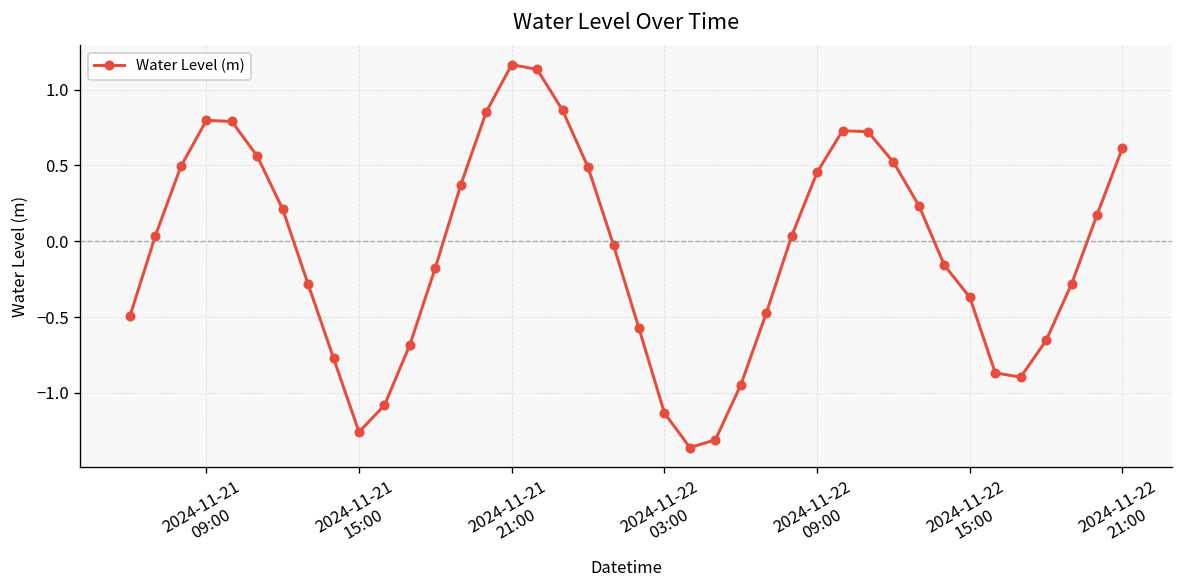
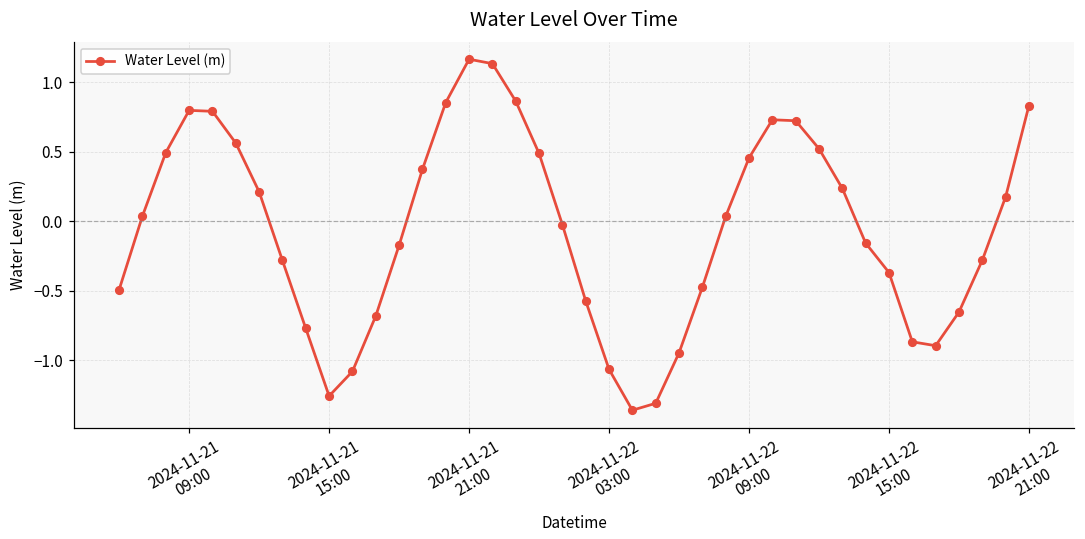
2024-11-22 03:00: -1.13 -> -1.07
2024-11-22 21:00: 0.62 -> 0.83
